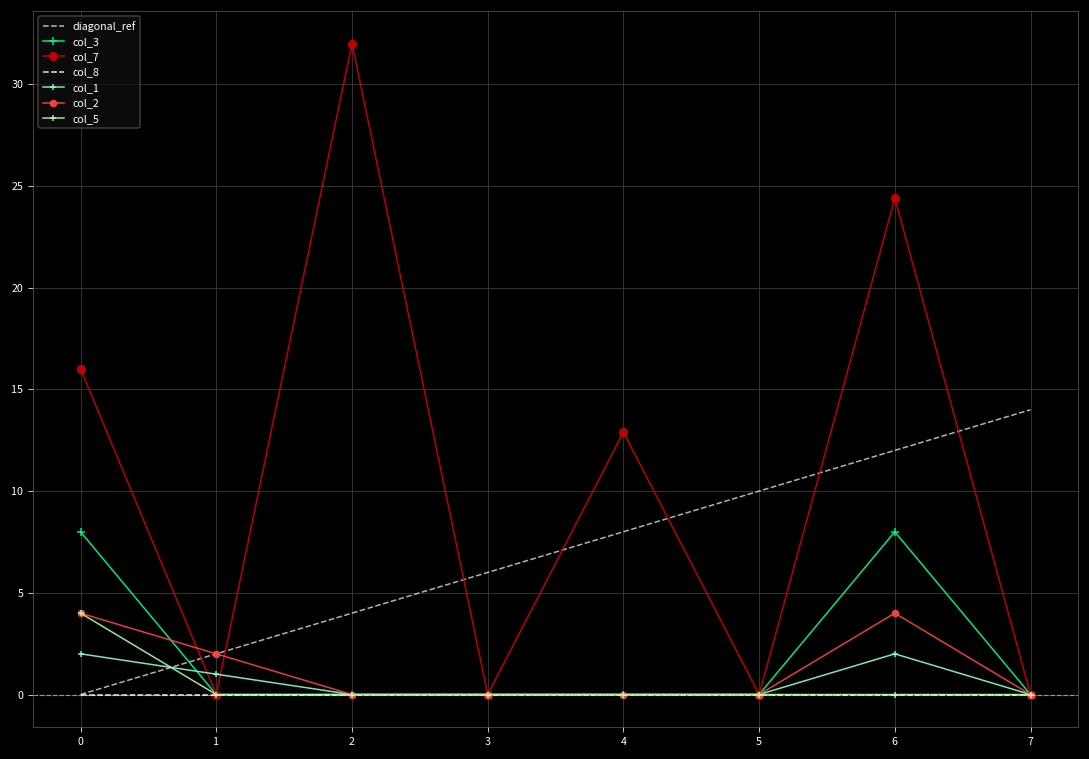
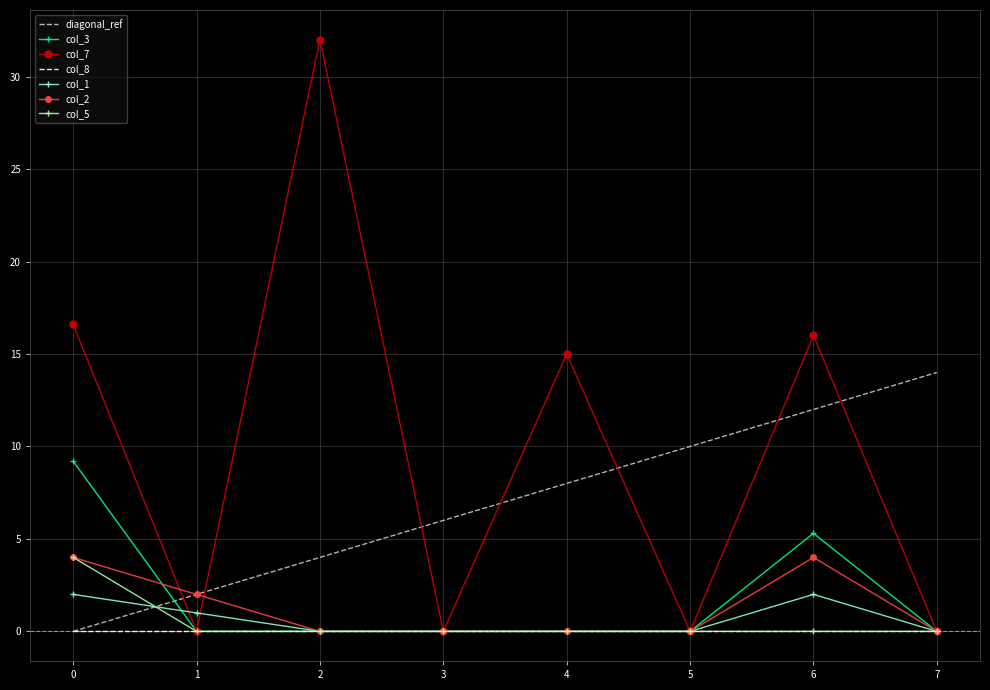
col_3, 0: 8.0 -> 9.2
col_7, 0: 16.0 -> 16.6
col_7, 4: 12.9 -> 15.0
col_3, 6: 8.0 -> 5.3
col_7, 6: 24.4 -> 16.0
